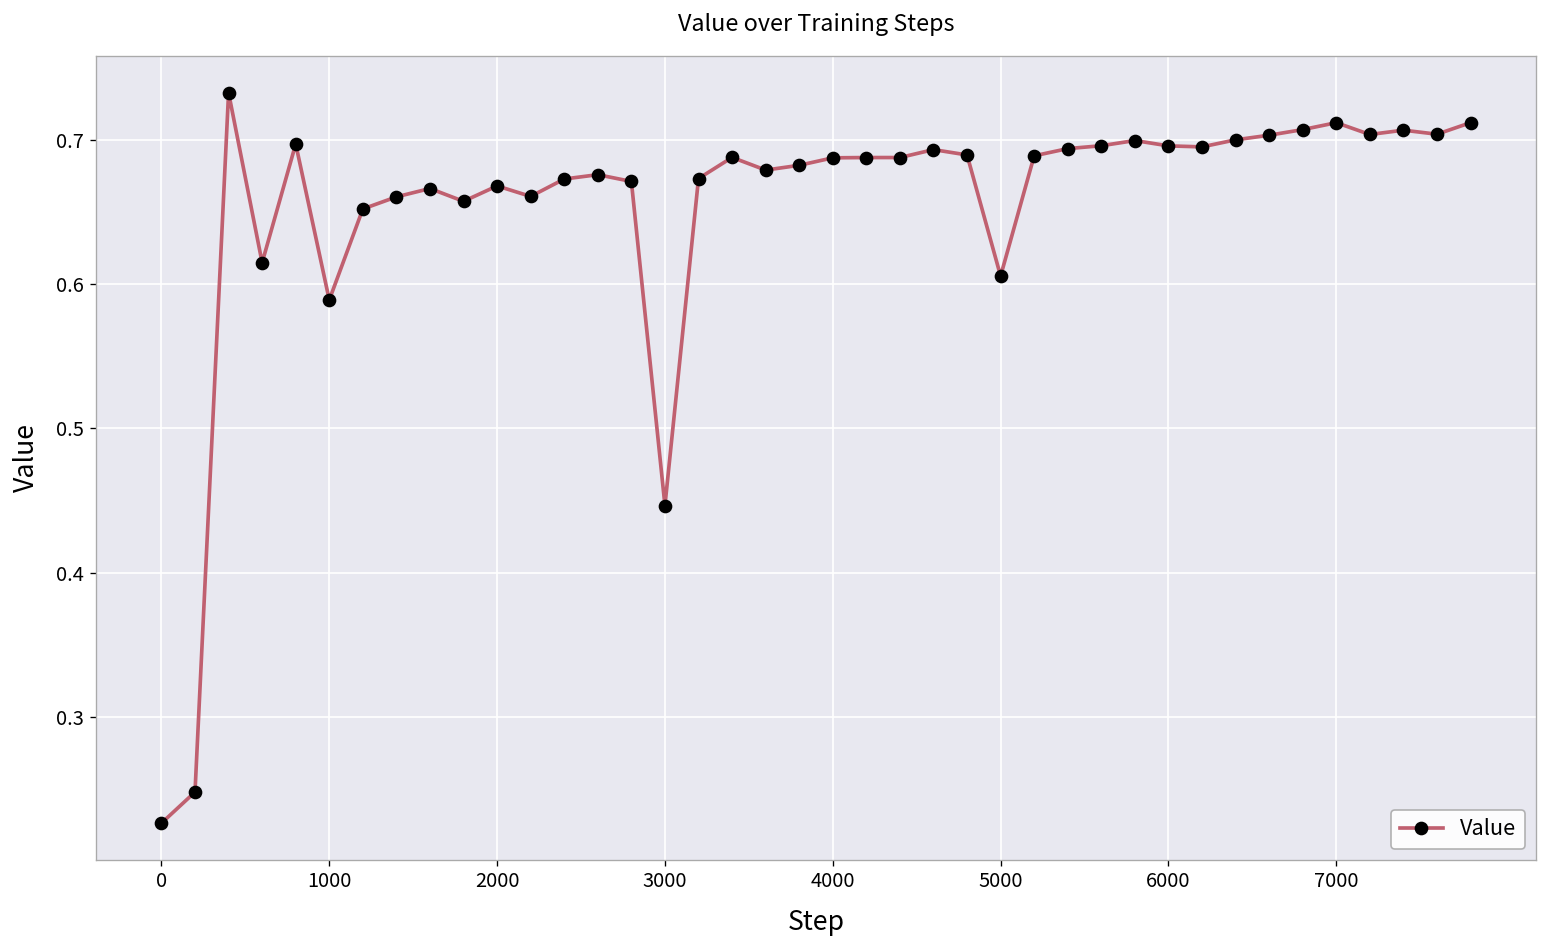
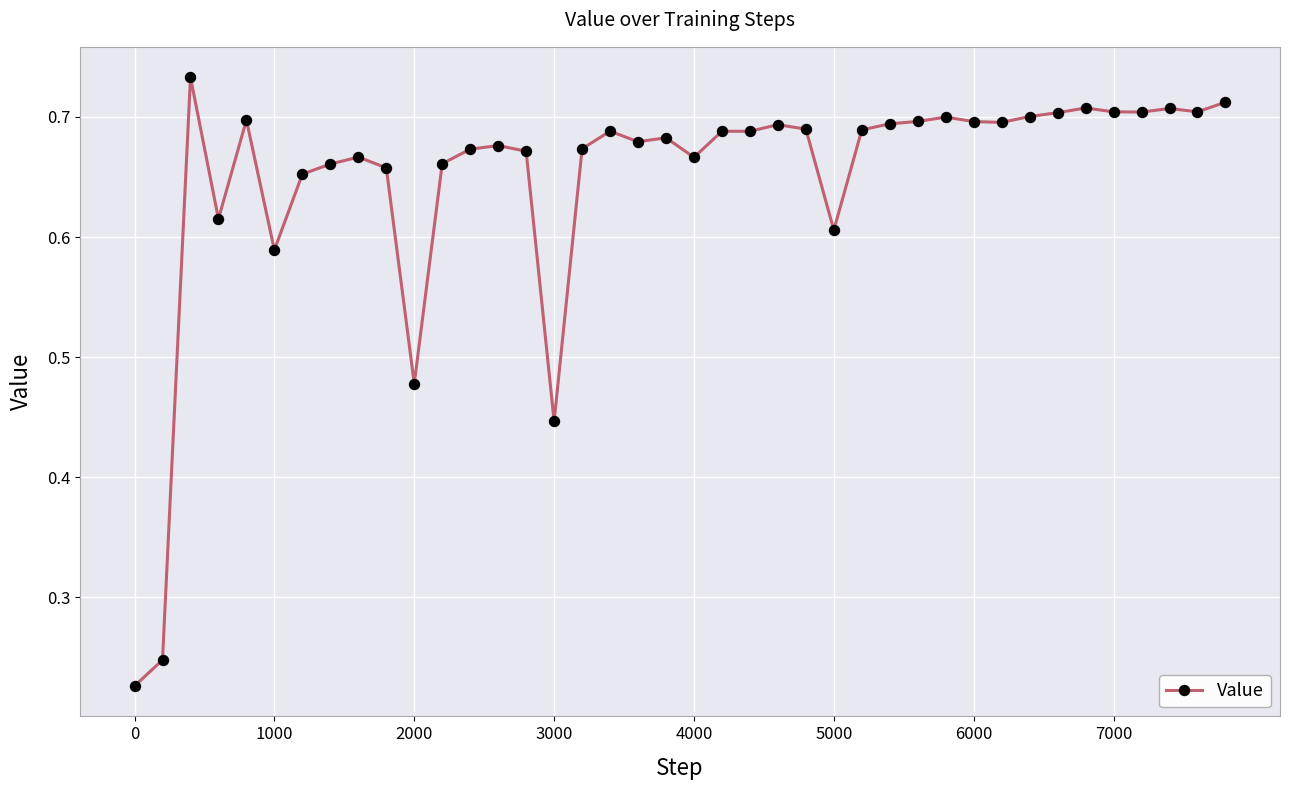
2000: 0.668 -> 0.478
4000: 0.688 -> 0.666
7000: 0.712 -> 0.704
